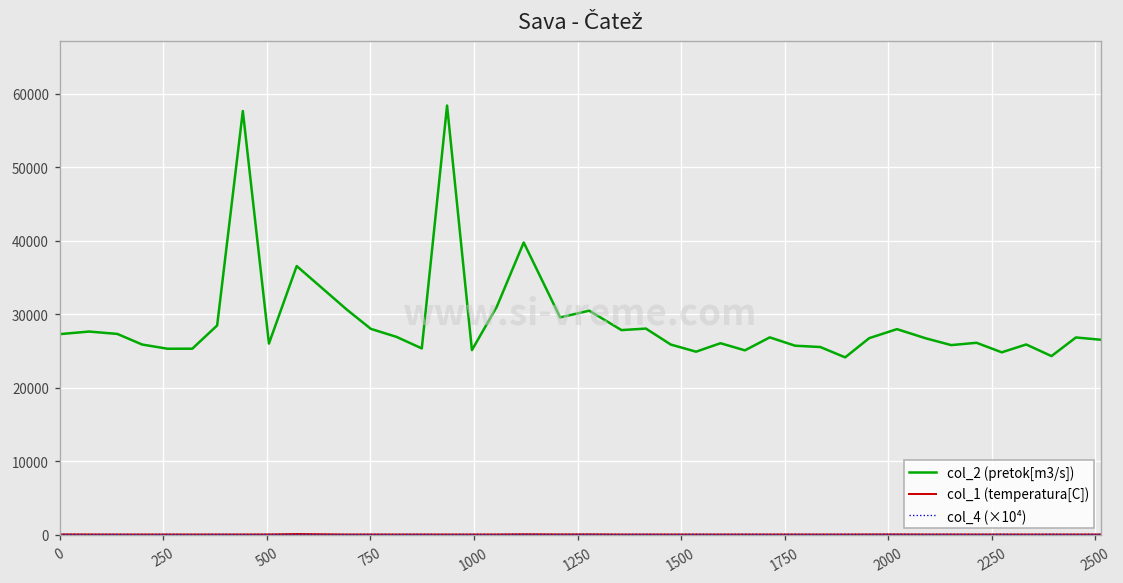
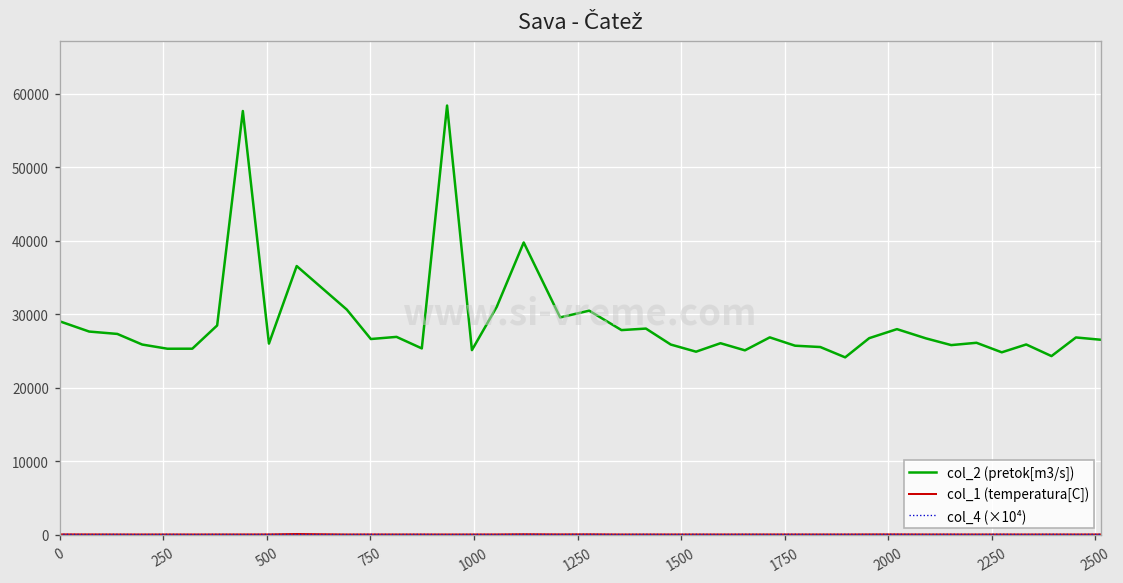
col_2 (pretok[m3/s]), 0: 27000 -> 29000
col_2 (pretok[m3/s]), 750: 28000 -> 27000
